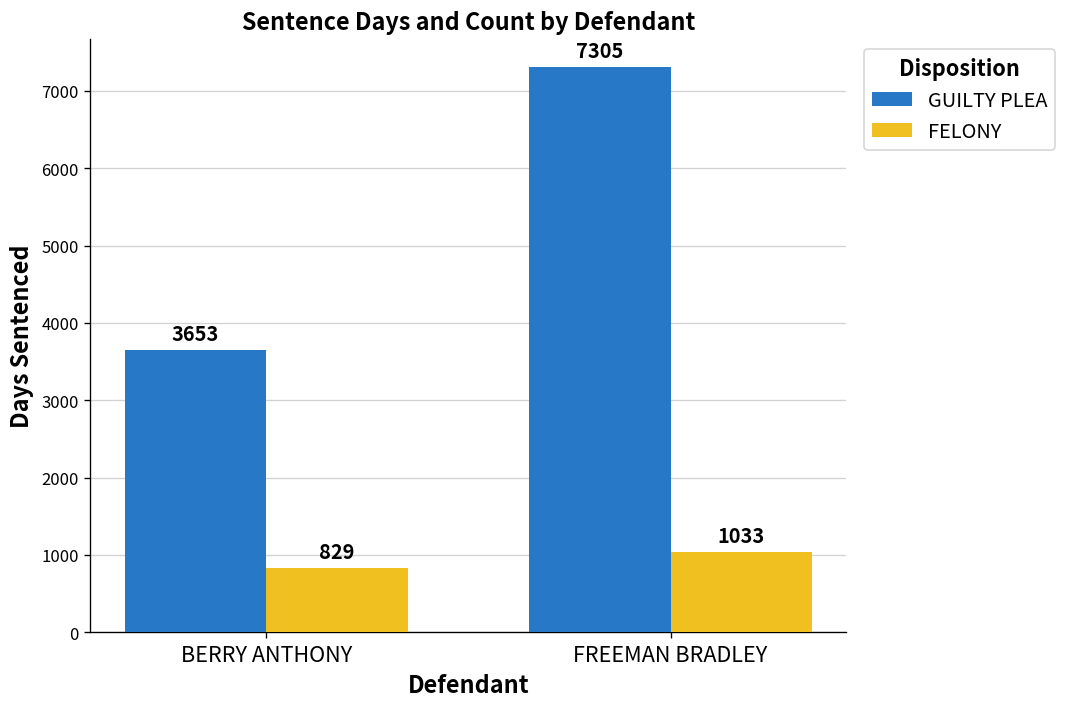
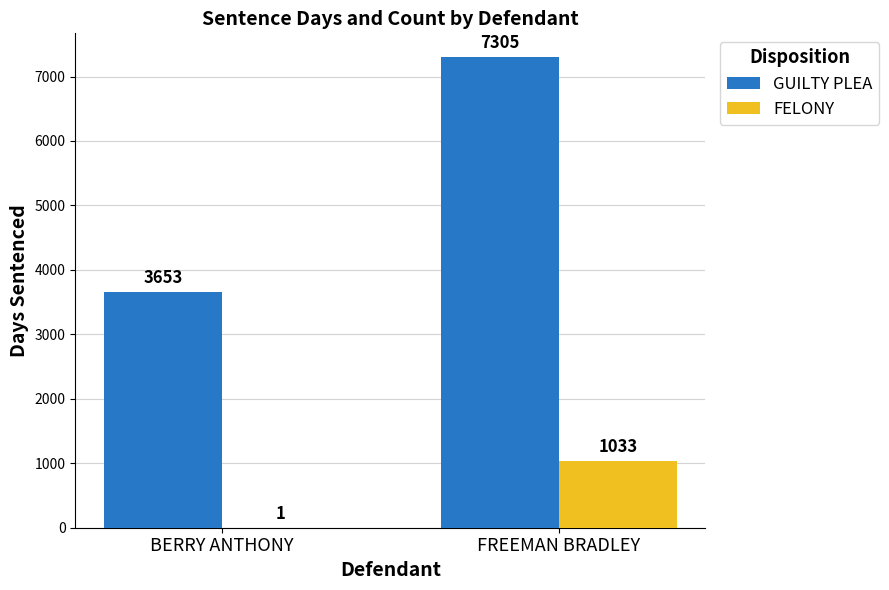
FELONY, BERRY ANTHONY: 829 -> 1
